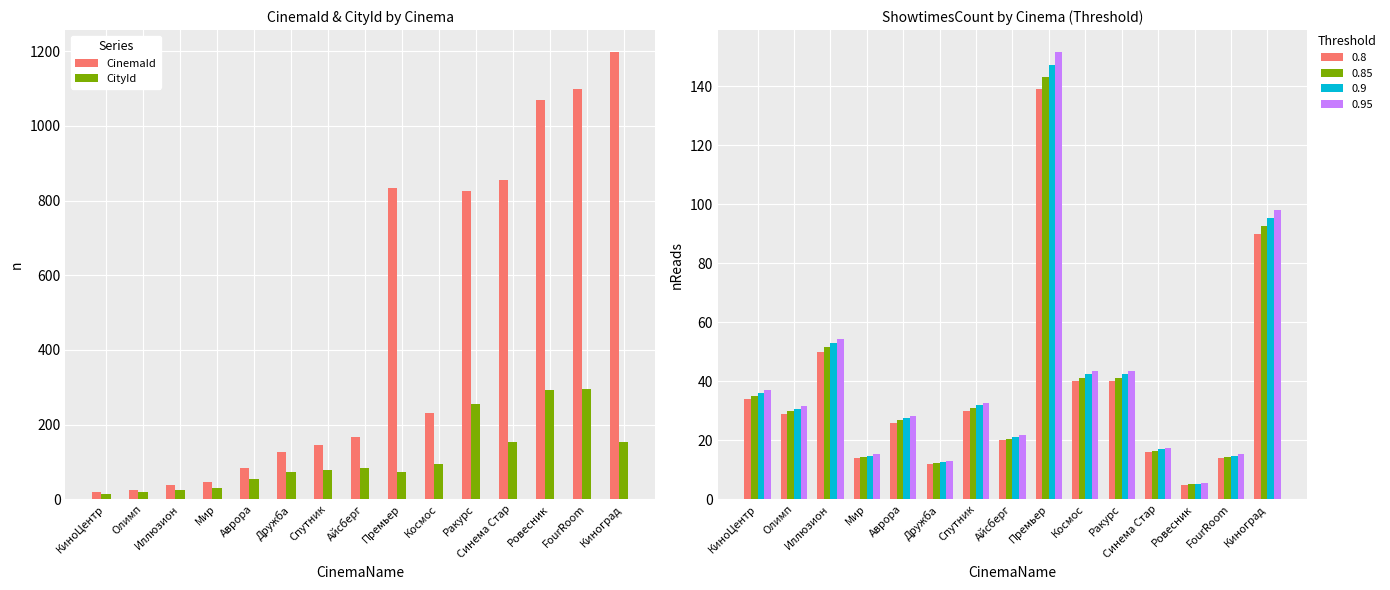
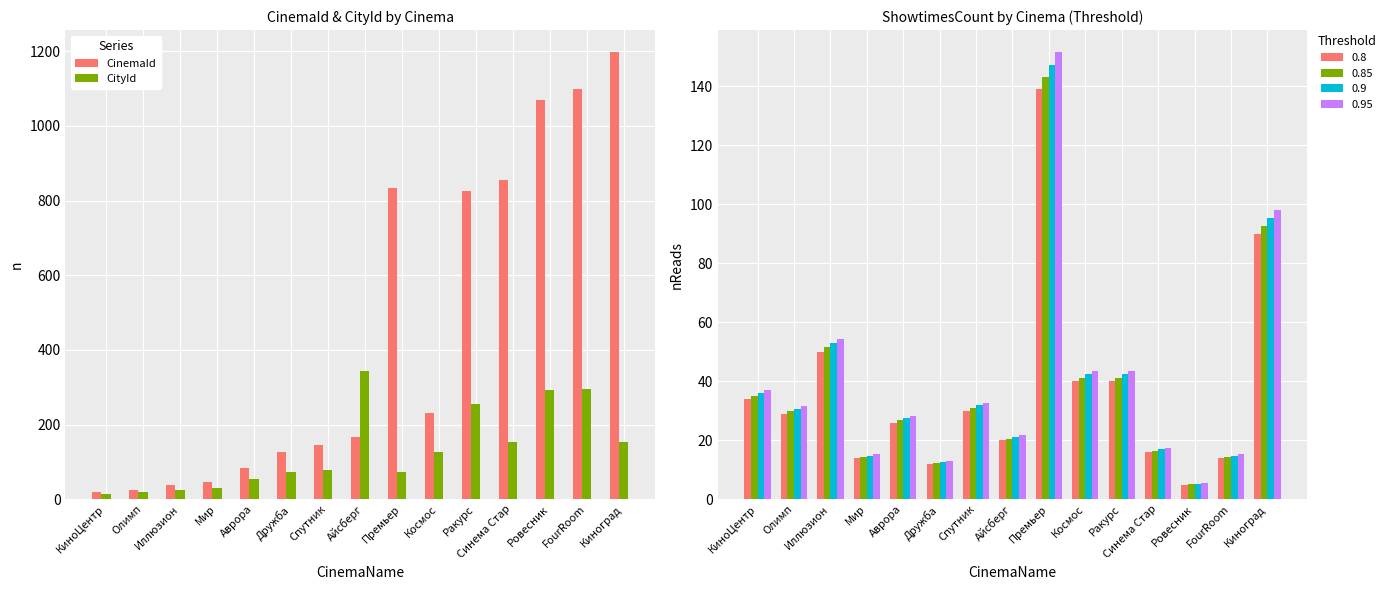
CinemaId & CityId by Cinema, CityId, Айсберг: 80 -> 340
CinemaId & CityId by Cinema, CityId, Космос: 90 -> 130
